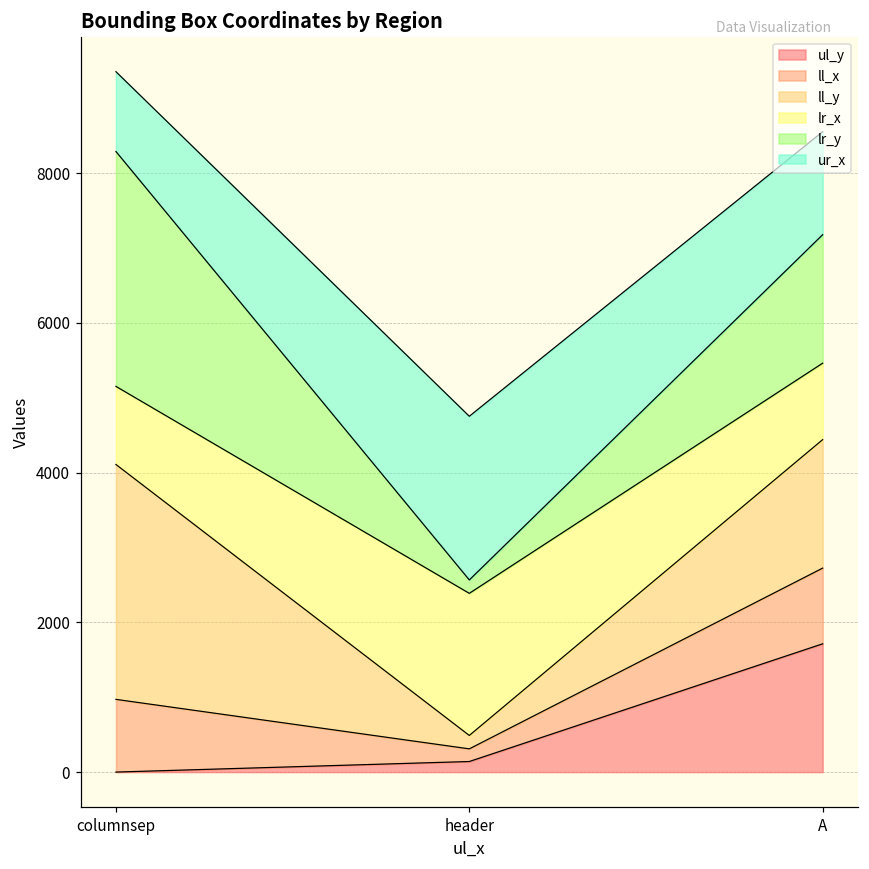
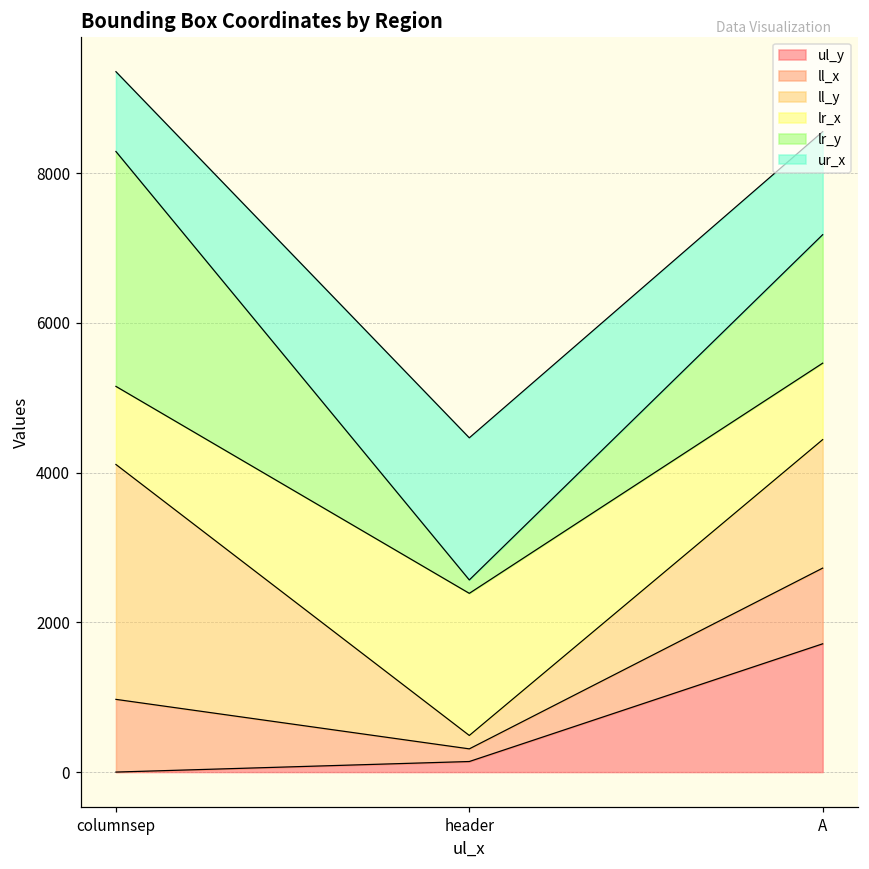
ur_x, header: 2200 -> 1900
